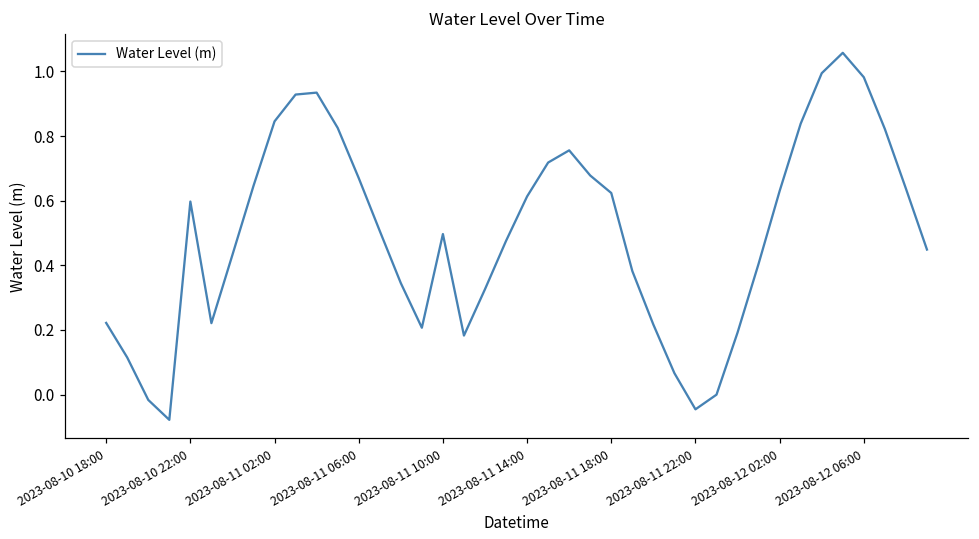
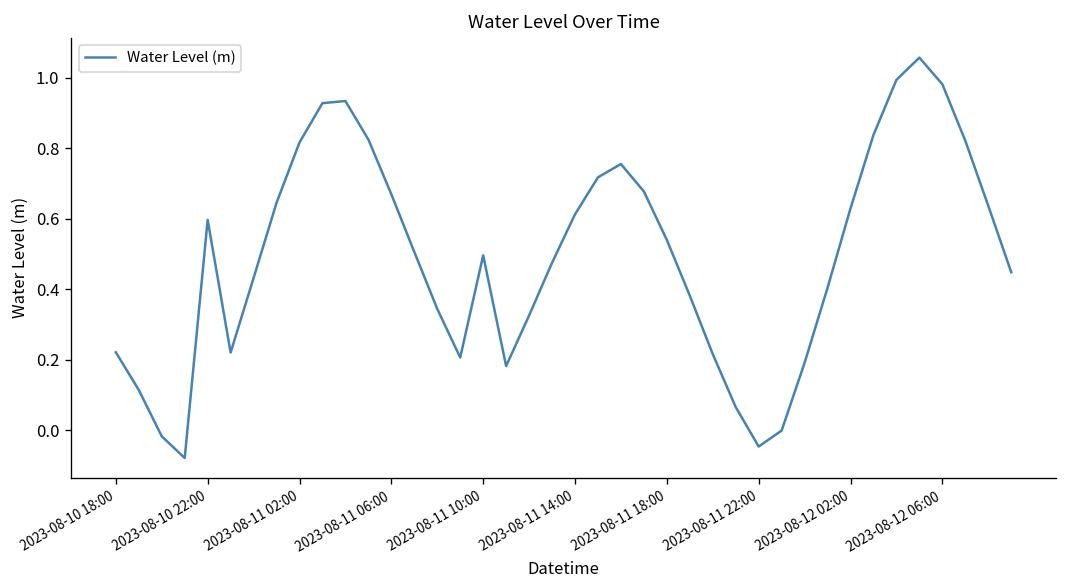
2023-08-11 02:00: 0.85 -> 0.82
2023-08-11 18:00: 0.62 -> 0.54
